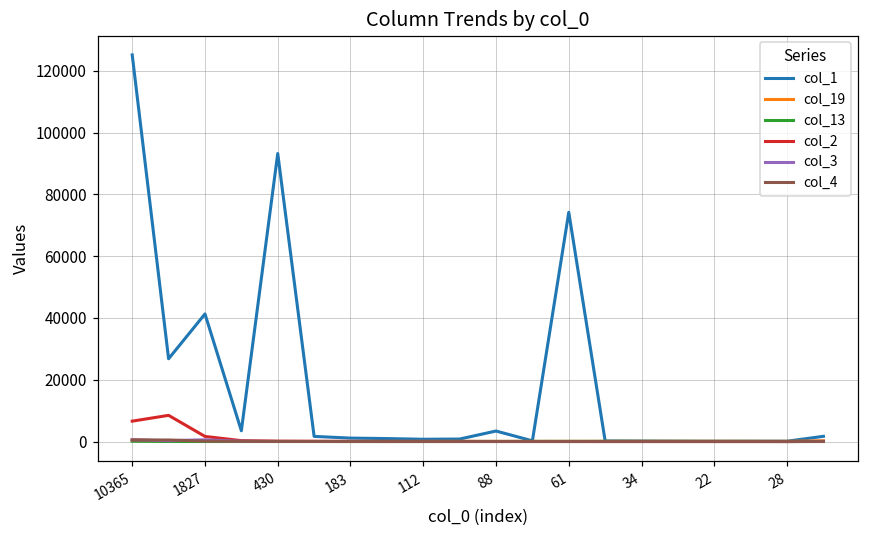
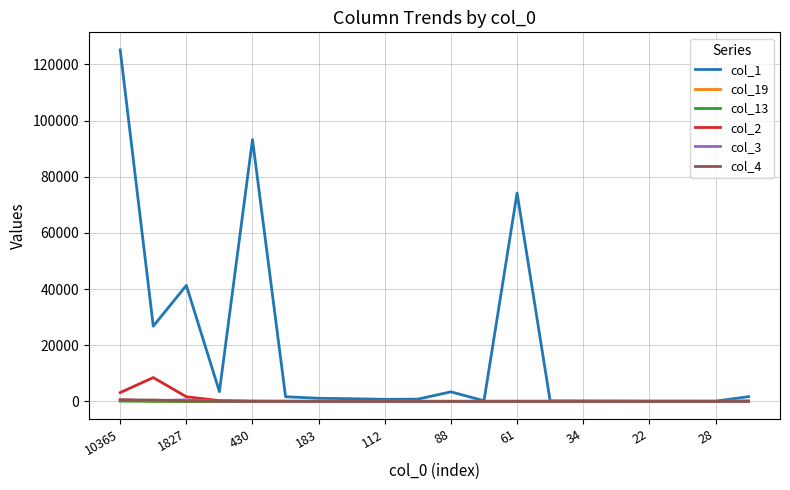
col_2, 10365: 7000 -> 3000
